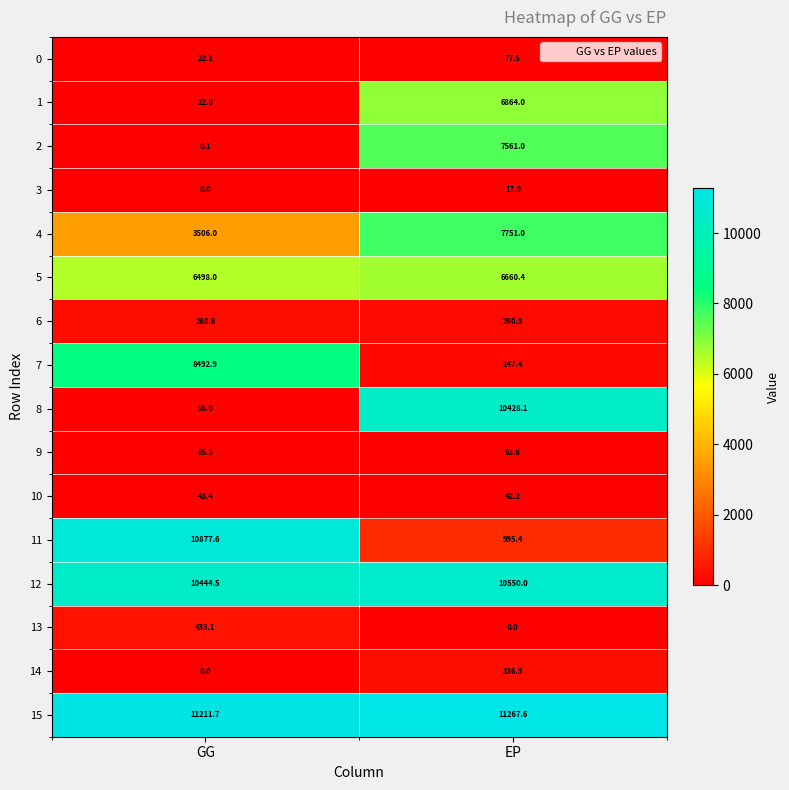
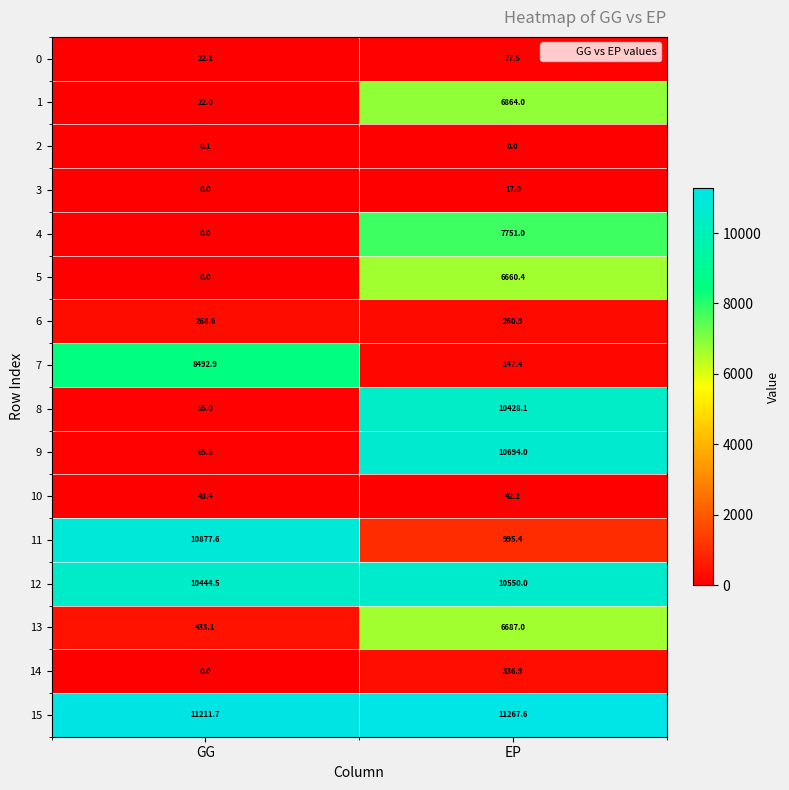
2, EP: 7561.0 -> 0.0
4, GG: 3506.0 -> 0.0
5, GG: 6498.0 -> 0.0
9, EP: 63.6 -> 10694.0
13, EP: 0.0 -> 6687.0
